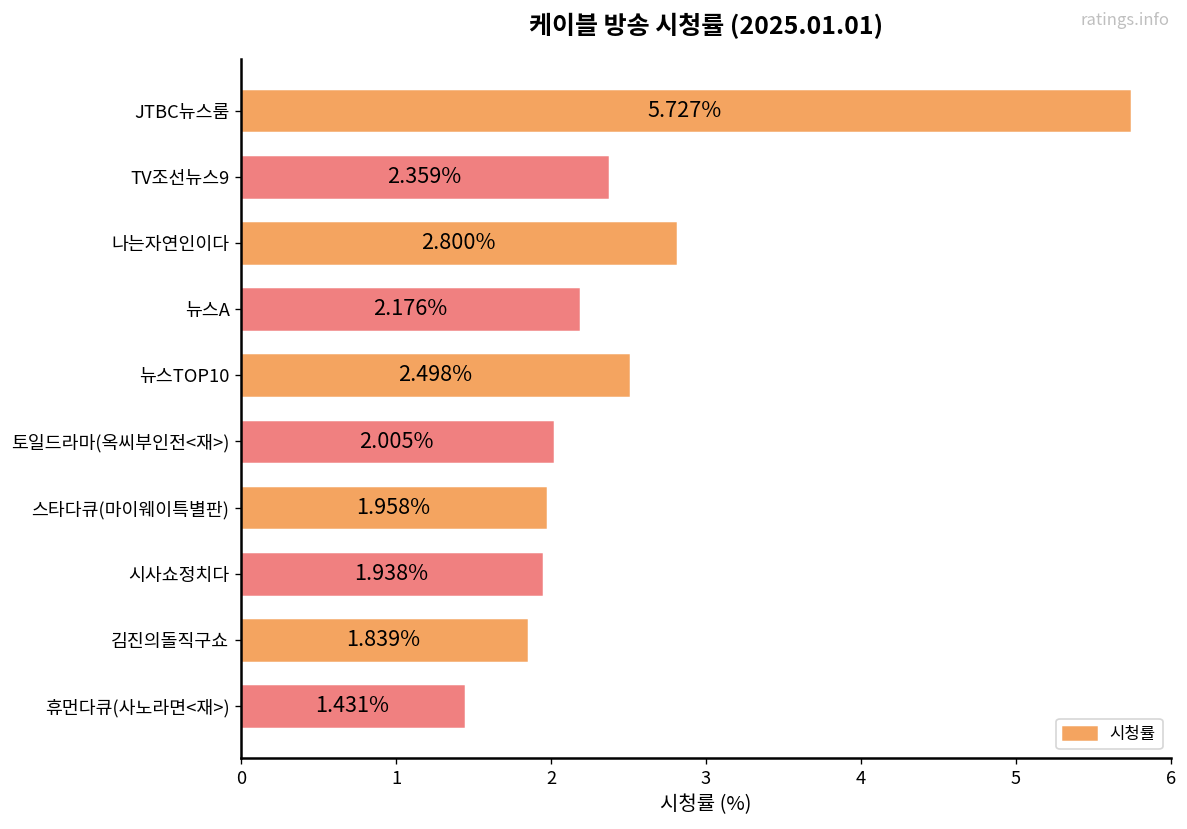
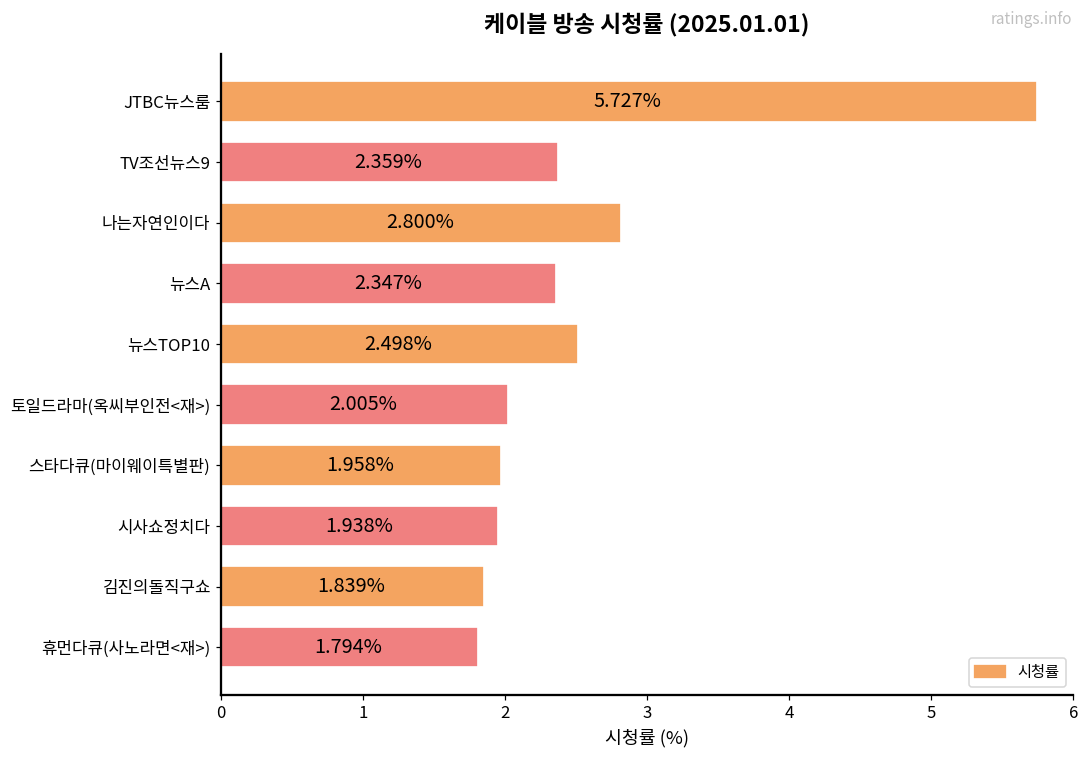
뉴스A: 2.176% -> 2.347%
휴먼다큐(사노라면<재>): 1.431% -> 1.794%
